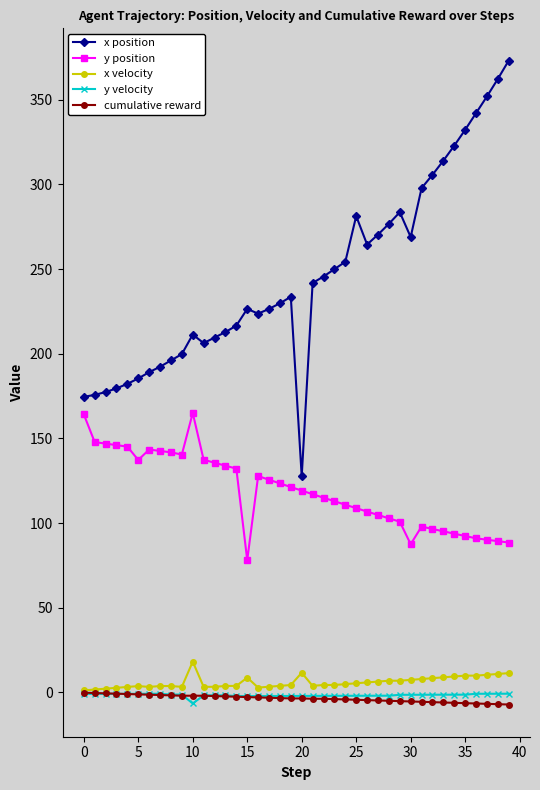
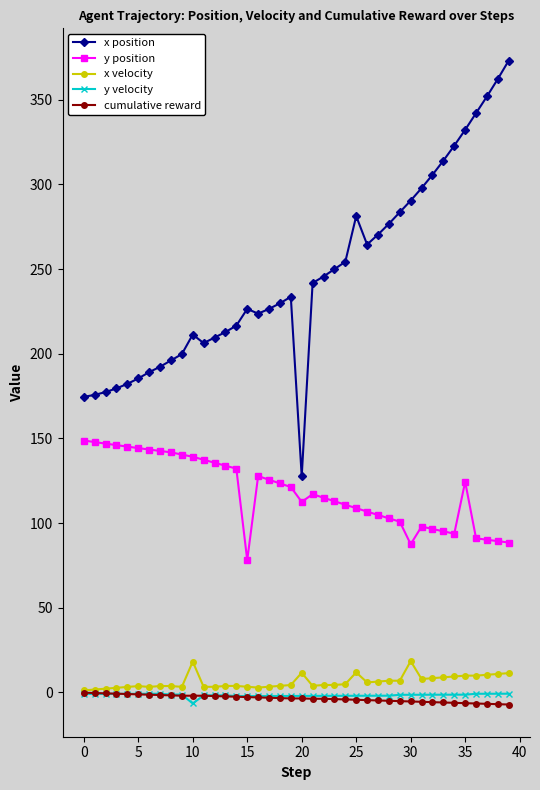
y position, 0: 164 -> 149
y position, 5: 137 -> 144
y position, 10: 165 -> 139
x velocity, 15: 9 -> 3
y position, 20: 119 -> 112
x velocity, 25: 5 -> 12
x position, 30: 269 -> 290
x velocity, 30: 7 -> 18
y position, 35: 92 -> 124
